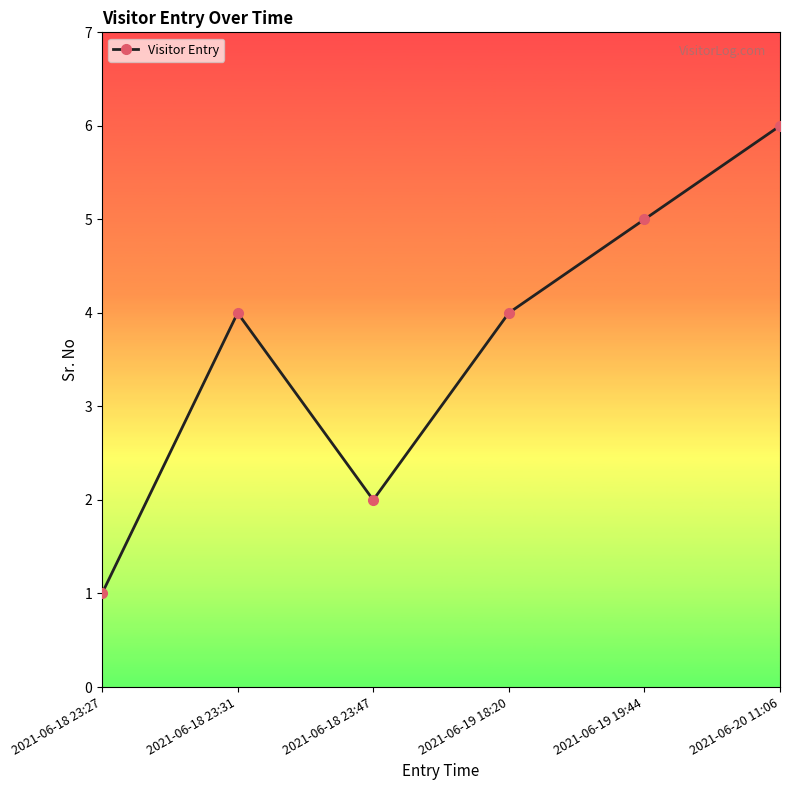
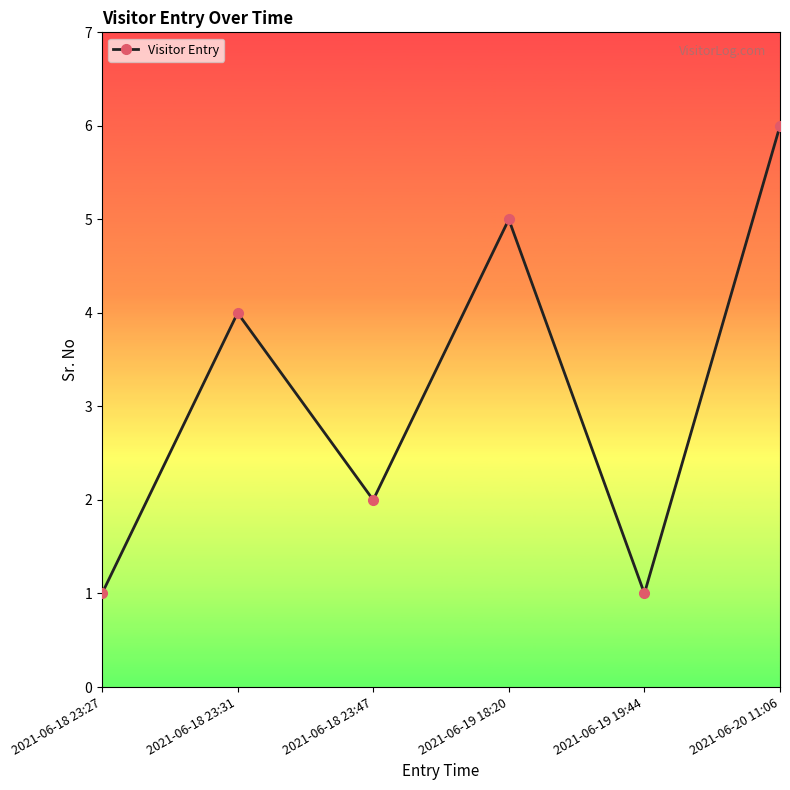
2021-06-19 18:20: 4 -> 5
2021-06-19 19:44: 5 -> 1
